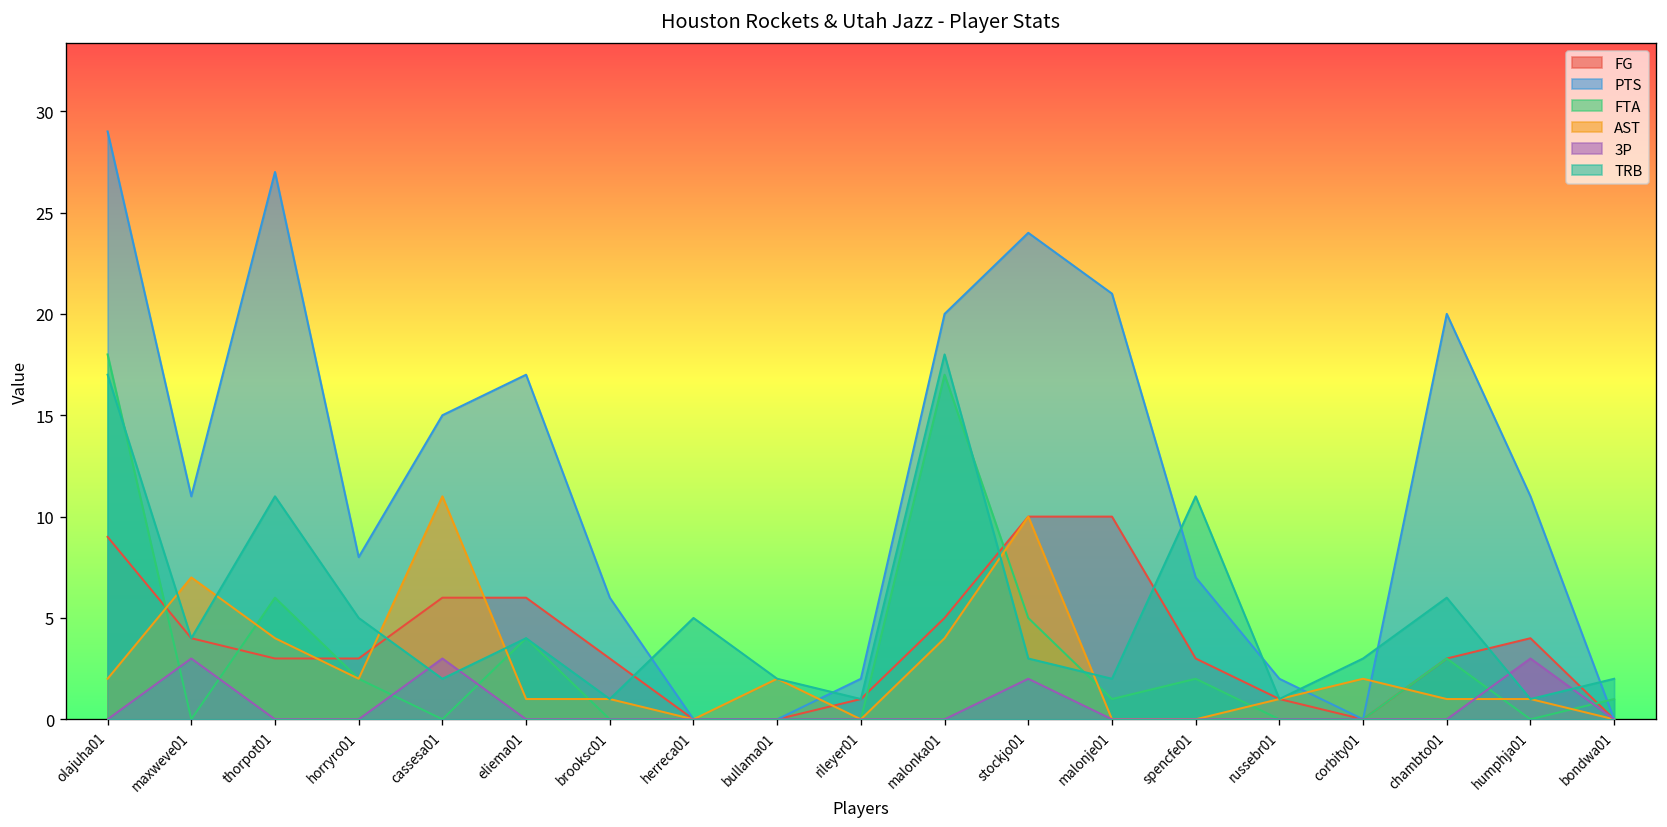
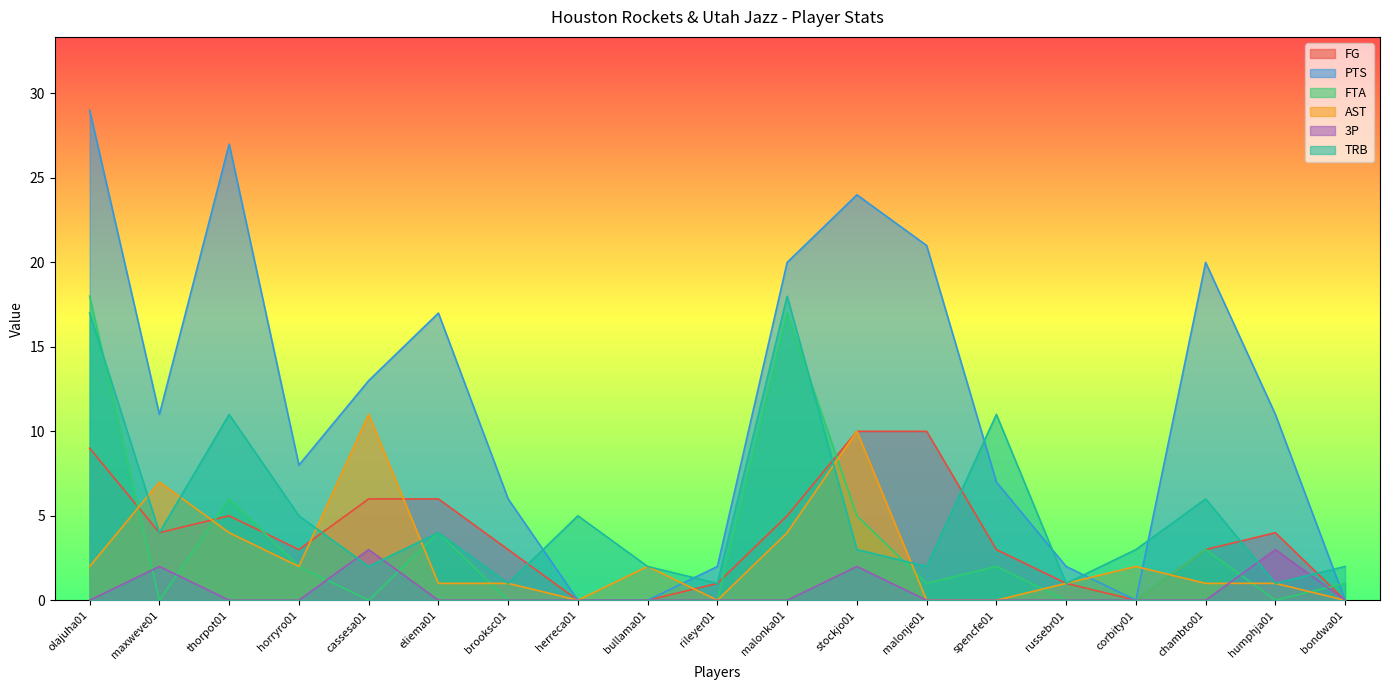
3P, maxweve01: 3 -> 2
FG, thorpot01: 3 -> 5
PTS, cassesa01: 15 -> 13
